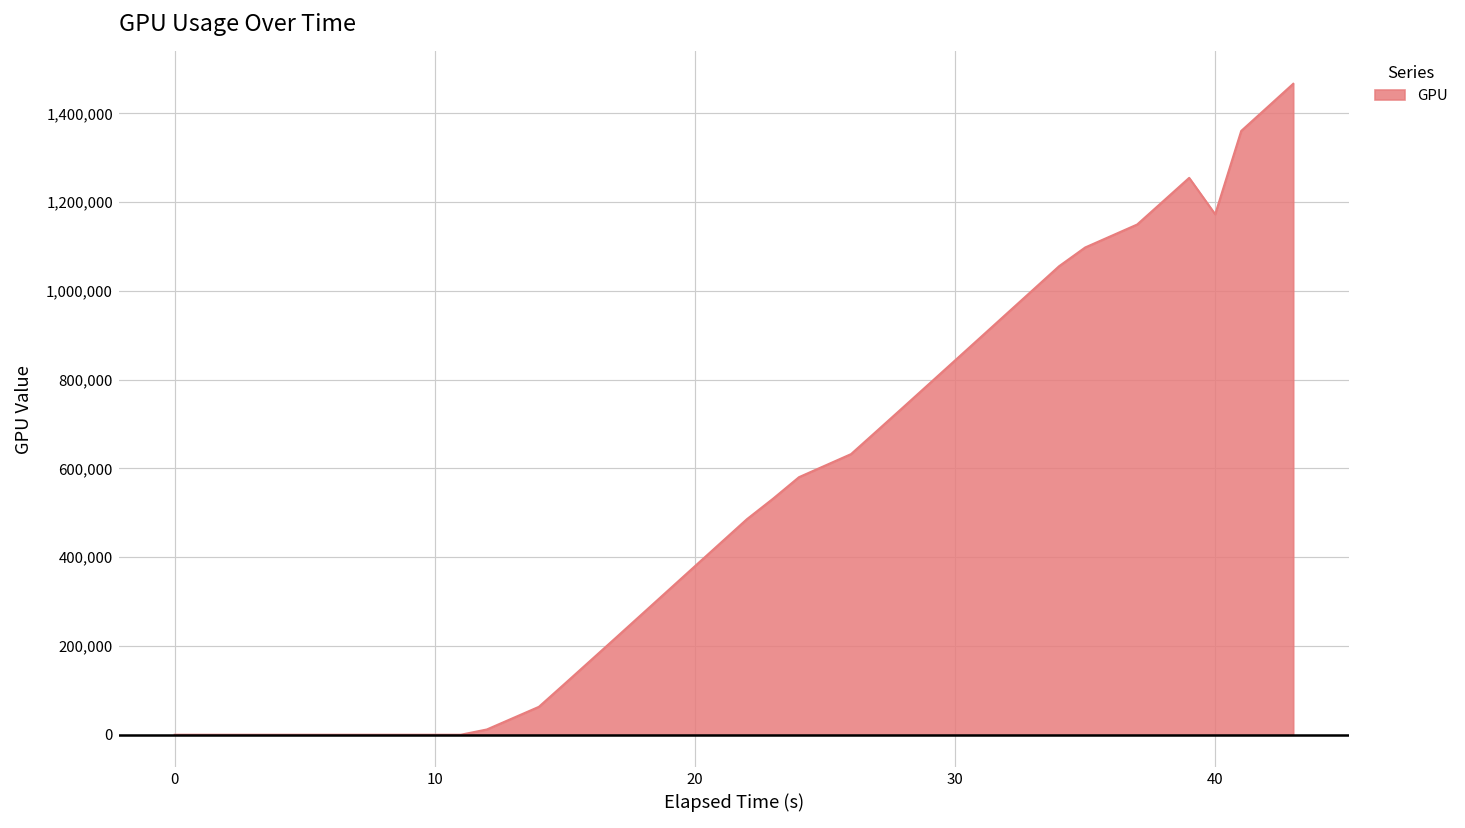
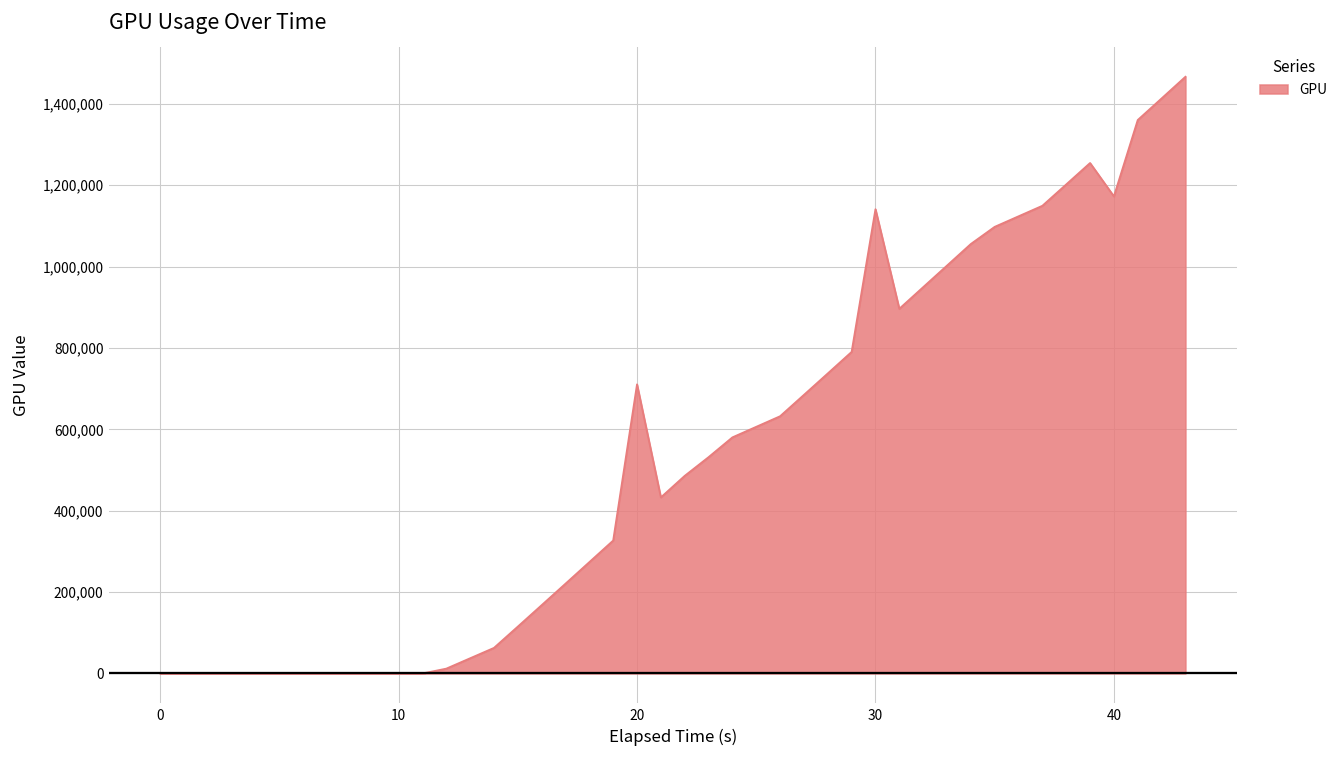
20: 380,000 -> 710,000
30: 840,000 -> 1,140,000
